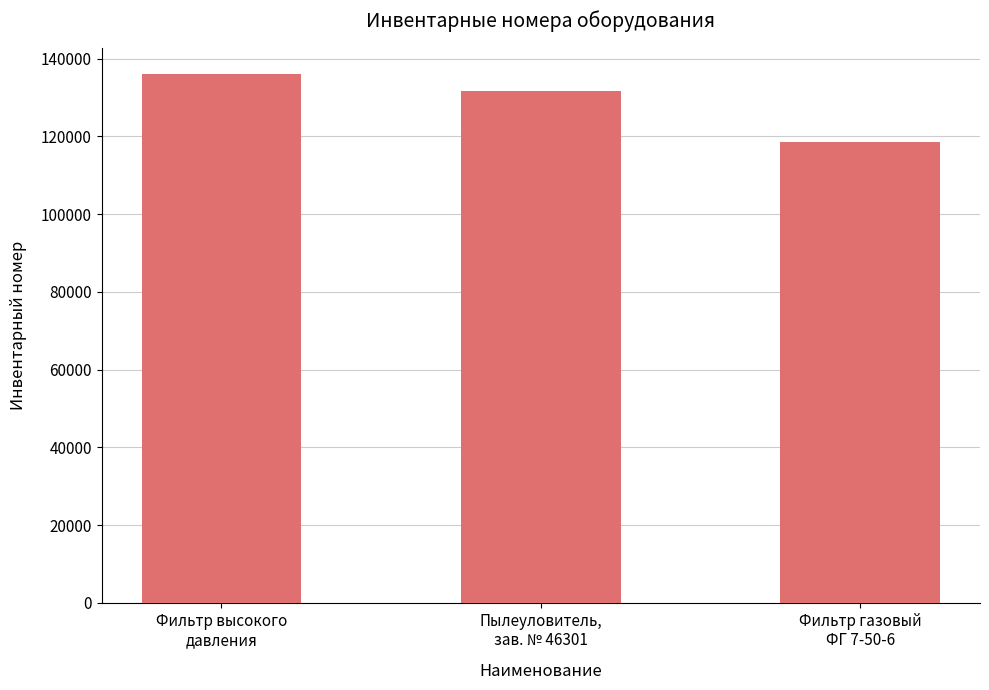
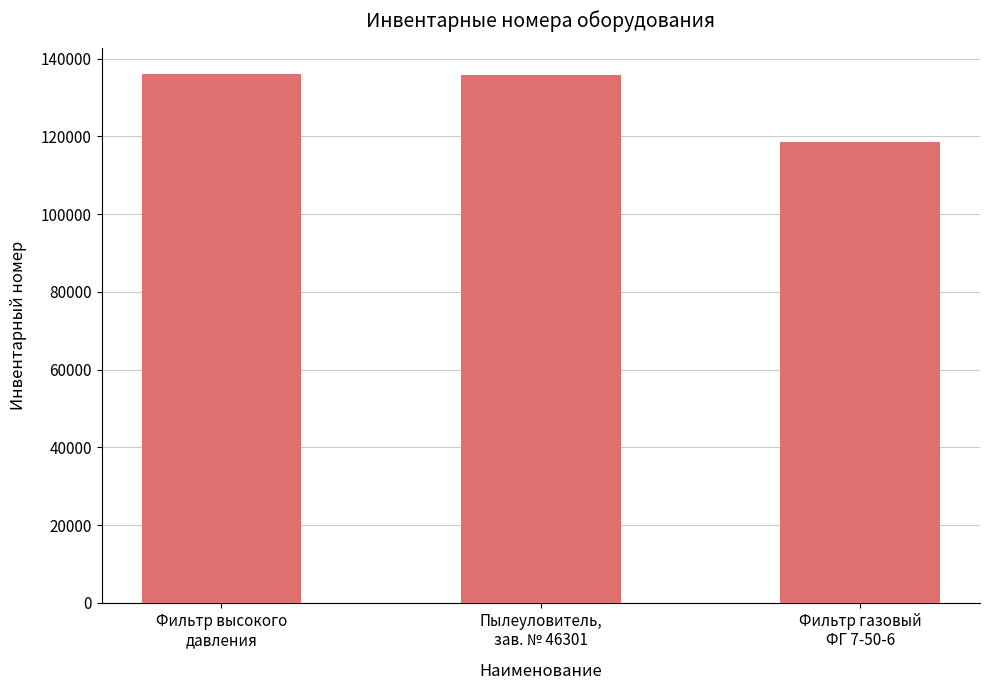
Пылеуловитель, зав. № 46301: 132000 -> 136000
